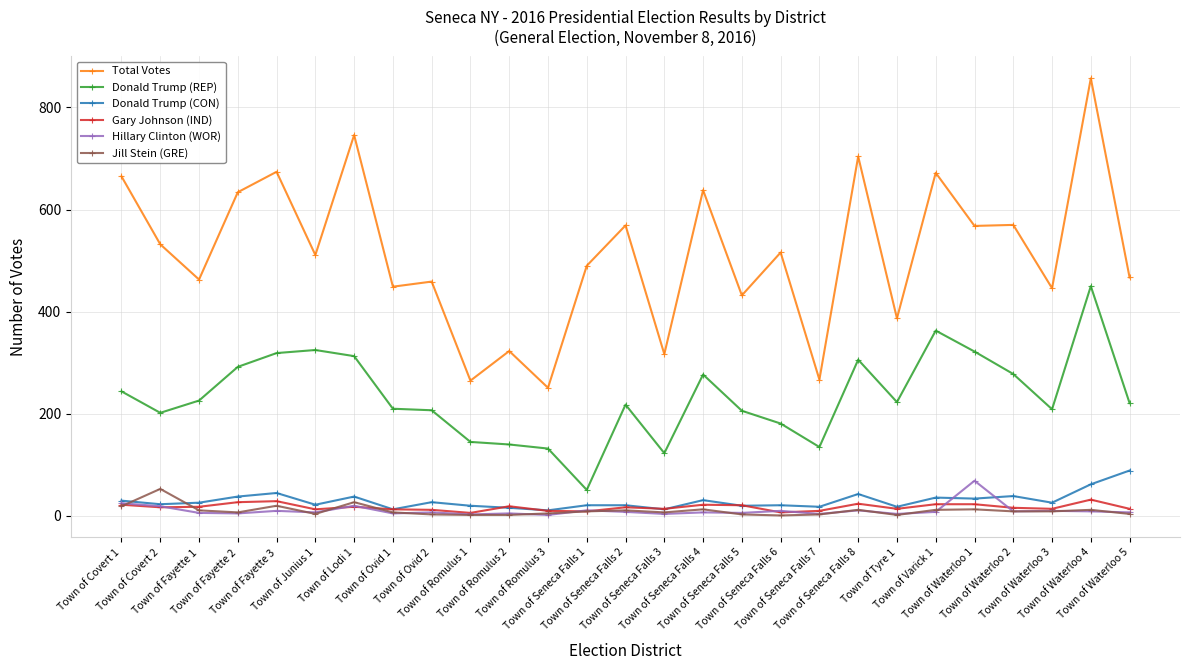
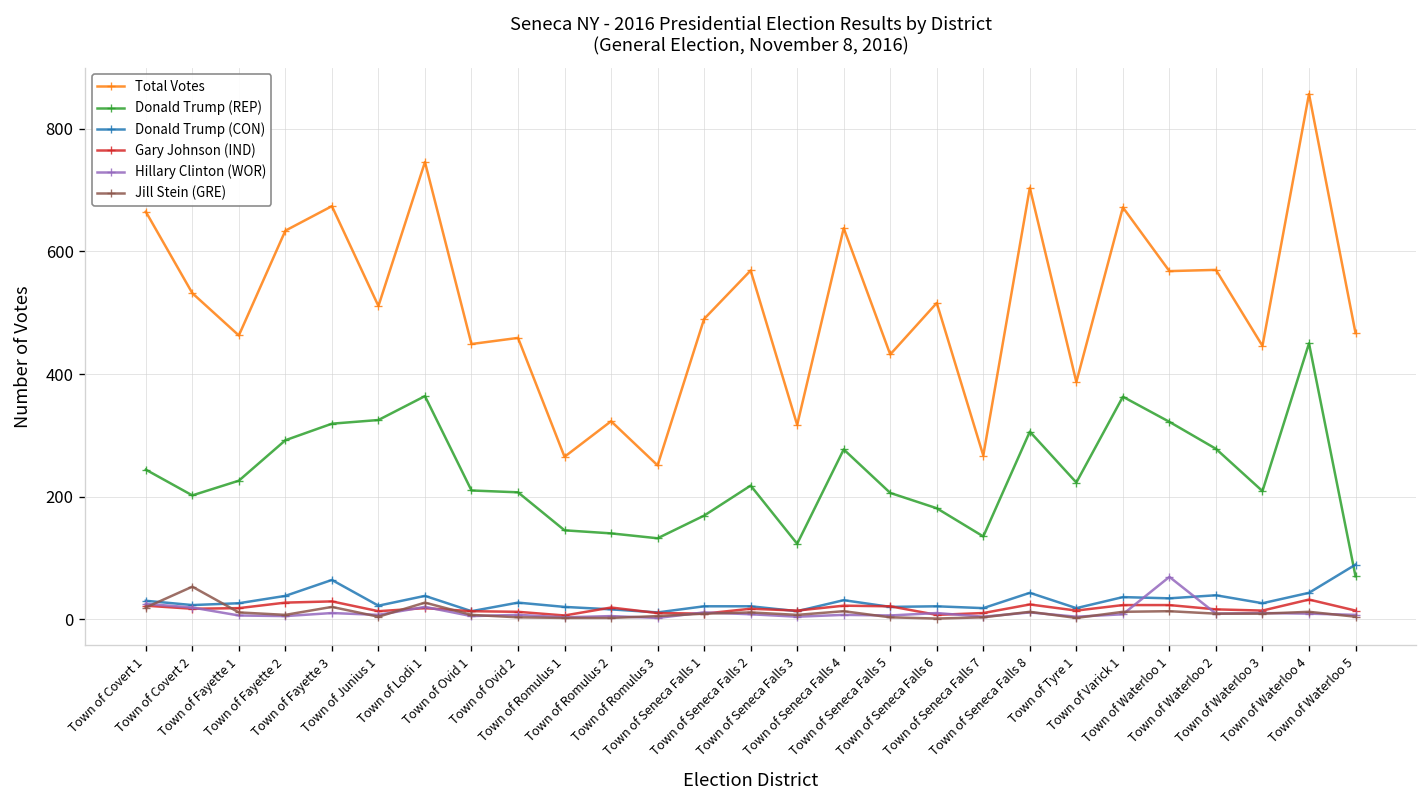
Donald Trump (CON), Town of Fayette 3: 50 -> 60
Donald Trump (REP), Town of Lodi 1: 310 -> 360
Donald Trump (REP), Town of Seneca Falls 1: 50 -> 170
Donald Trump (CON), Town of Waterloo 4: 60 -> 40
Donald Trump (REP), Town of Waterloo 5: 220 -> 70
